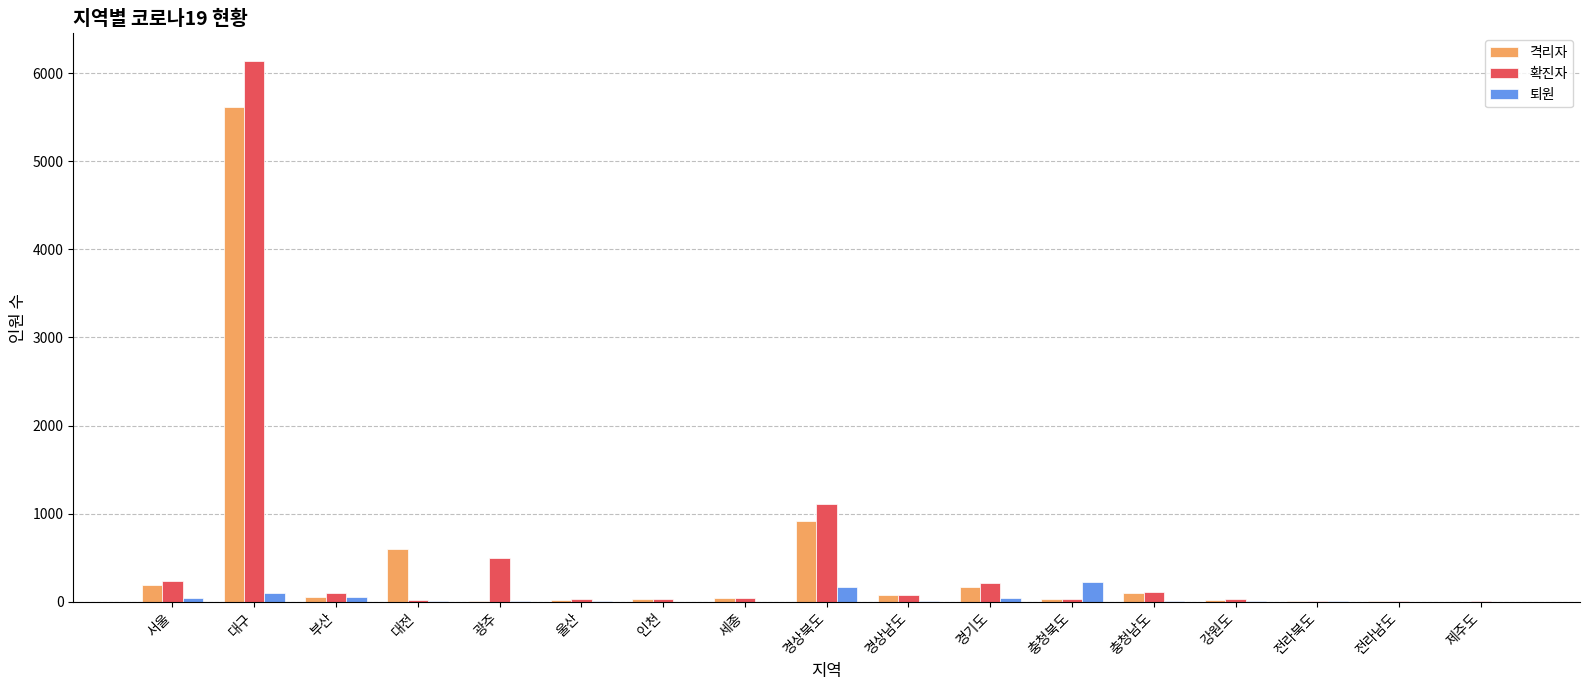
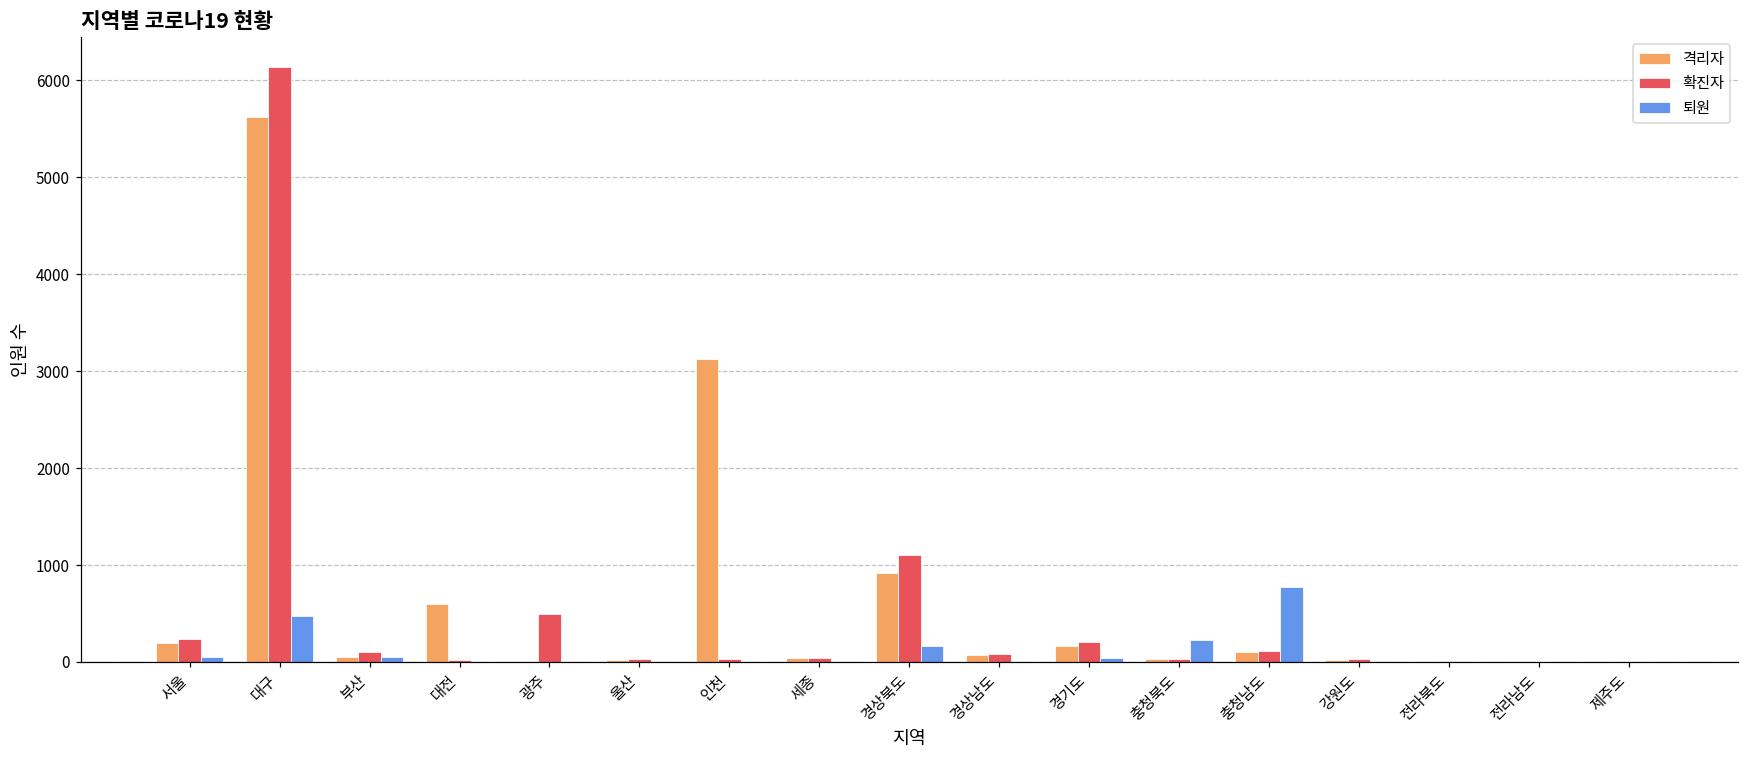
퇴원, 대구: 100 -> 500
격리자, 인천: 0 -> 3100
퇴원, 충청남도: 0 -> 800
